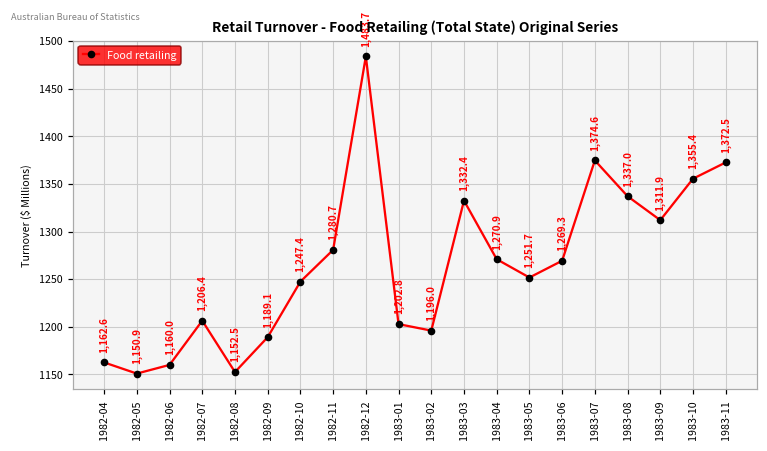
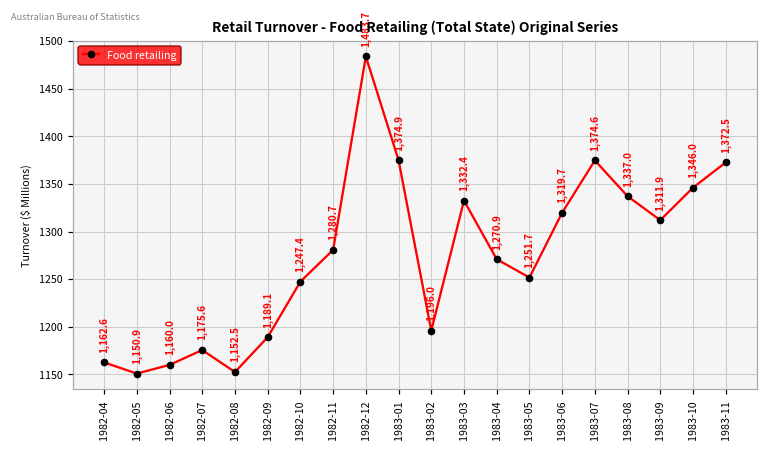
1982-07: 1,206.4 -> 1,175.6
1983-01: 1,202.8 -> 1,374.9
1983-06: 1,269.3 -> 1,319.7
1983-10: 1,355.4 -> 1,346.0
